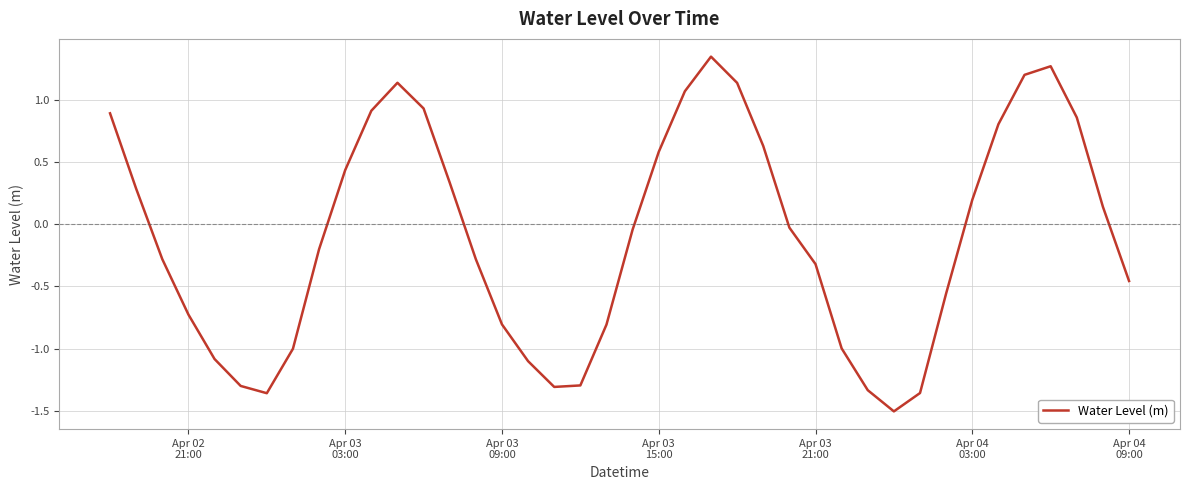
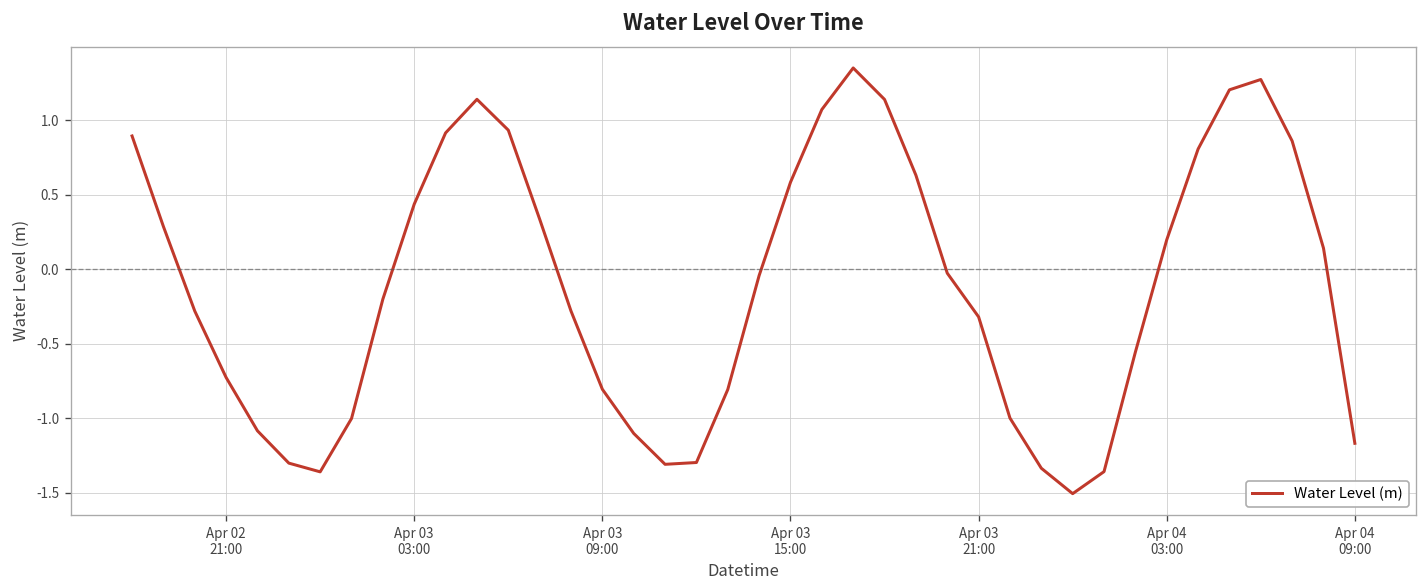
Apr 04 09:00: -0.46 -> -1.17
